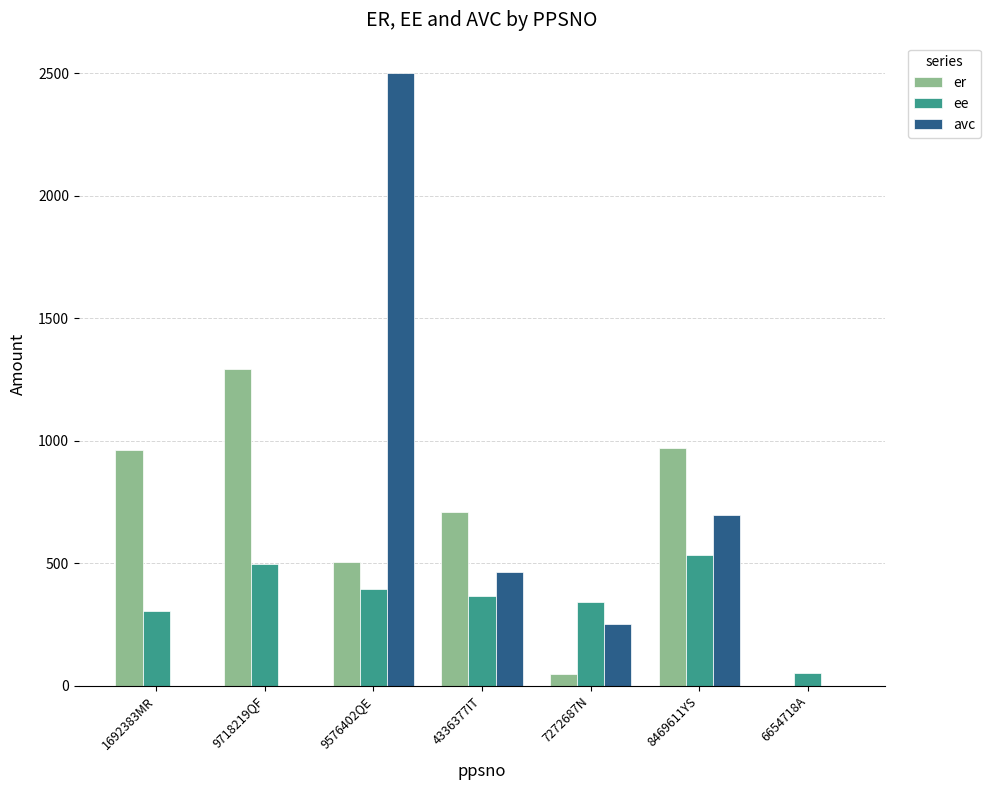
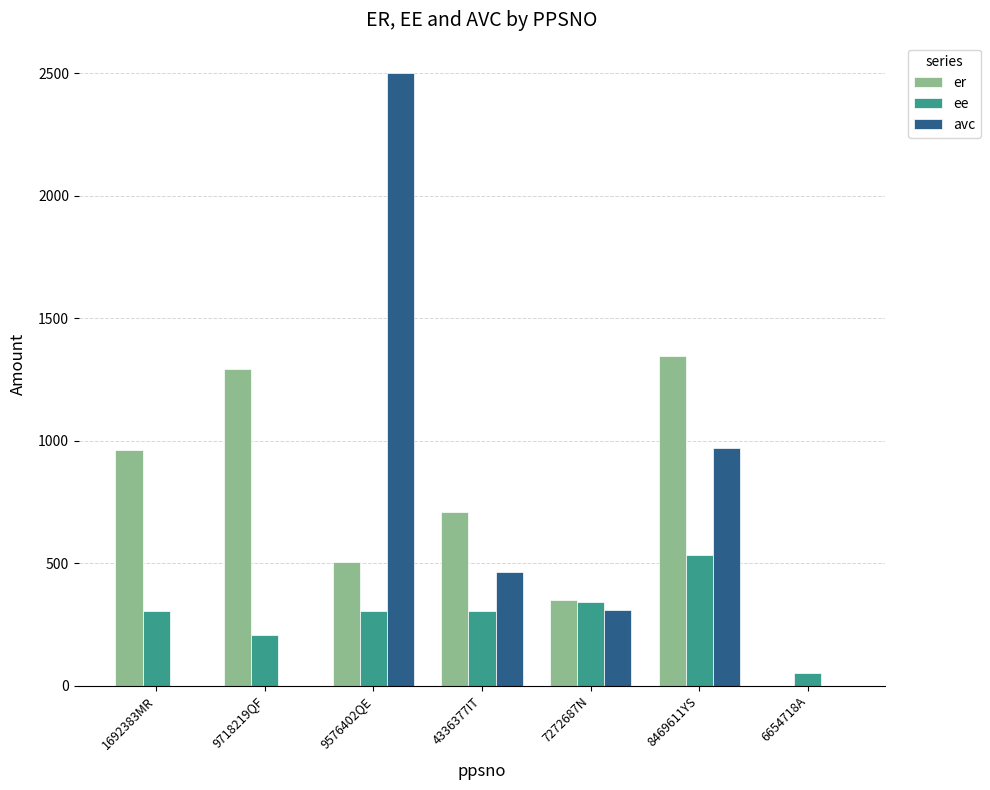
ee, 9718219QF: 500 -> 210
ee, 9576402QE: 400 -> 300
ee, 4336377IT: 360 -> 300
er, 7272687N: 50 -> 350
avc, 7272687N: 250 -> 310
er, 8469611YS: 970 -> 1340
avc, 8469611YS: 700 -> 970
